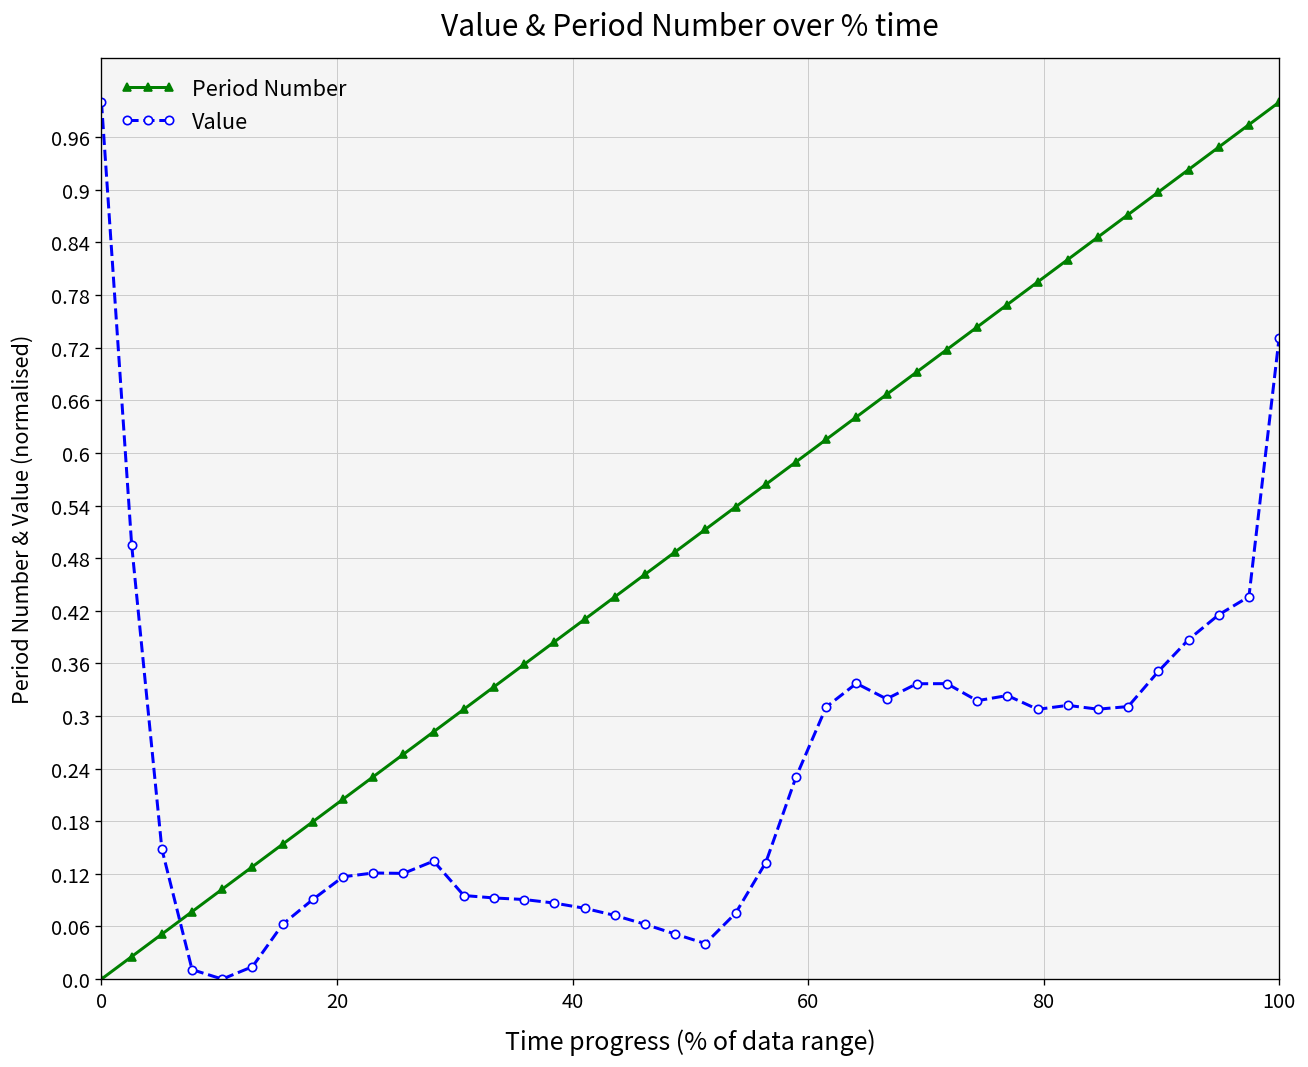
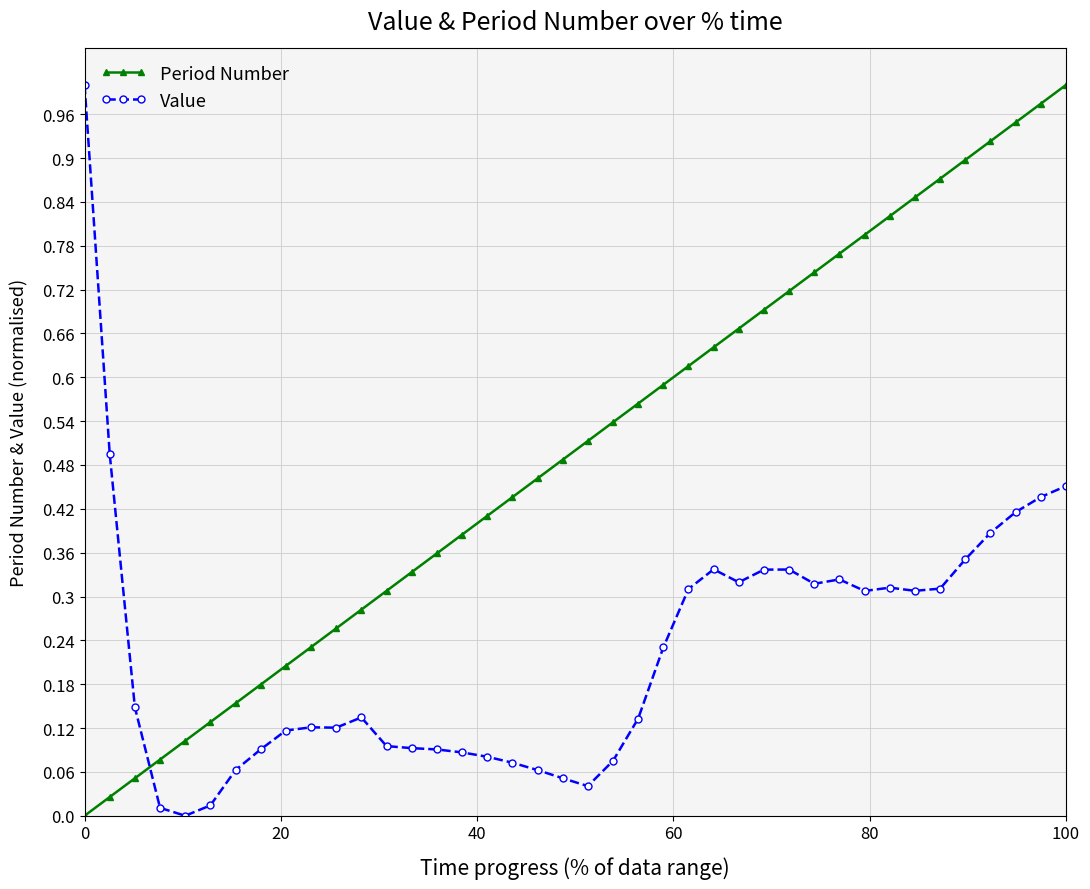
Value, 100: 0.73 -> 0.45
